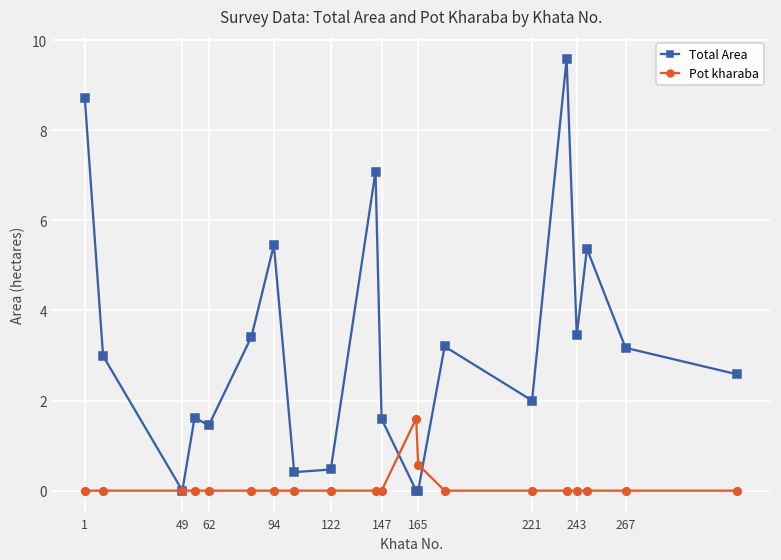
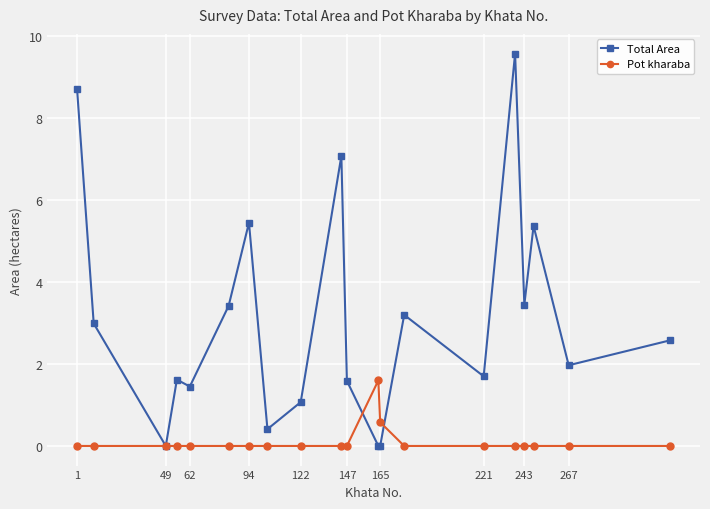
Total Area, 122: 0.5 -> 1.1
Total Area, 221: 2.0 -> 1.7
Total Area, 267: 3.2 -> 2.0
